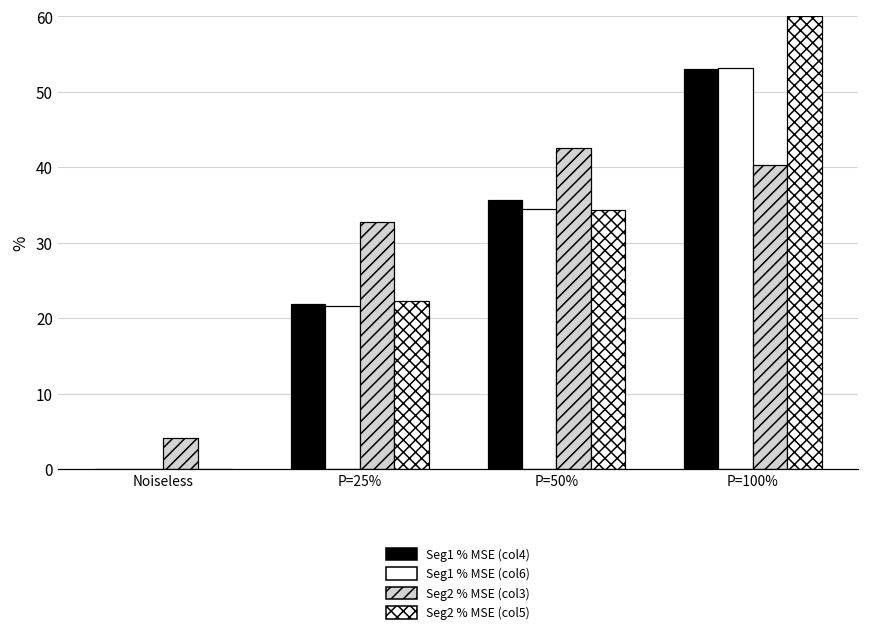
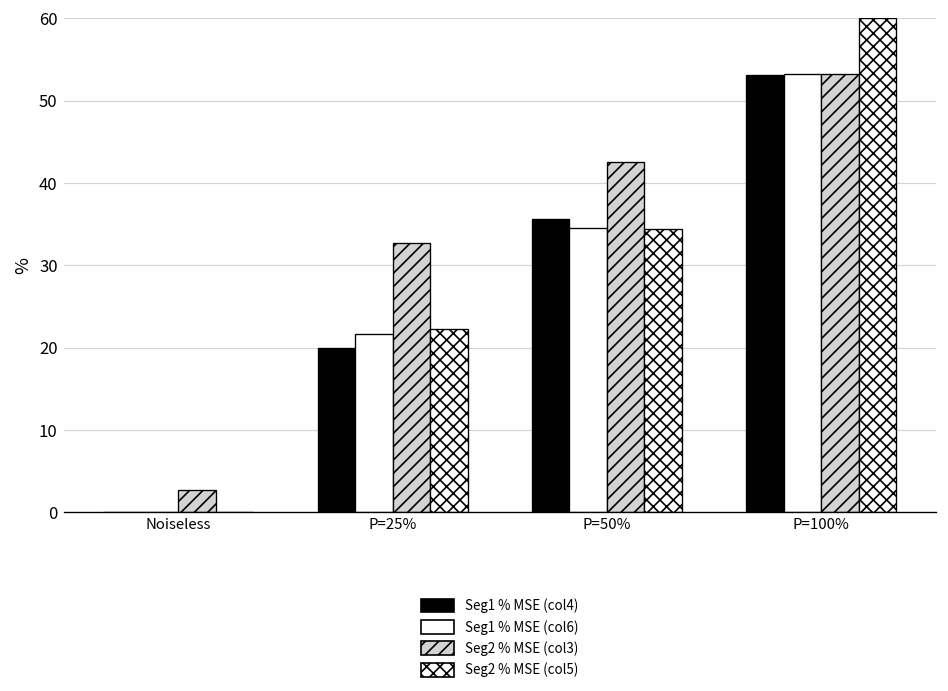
Seg2 % MSE (col3), Noiseless: 4 -> 3
Seg1 % MSE (col4), P=25%: 22 -> 20
Seg2 % MSE (col3), P=100%: 40 -> 53
